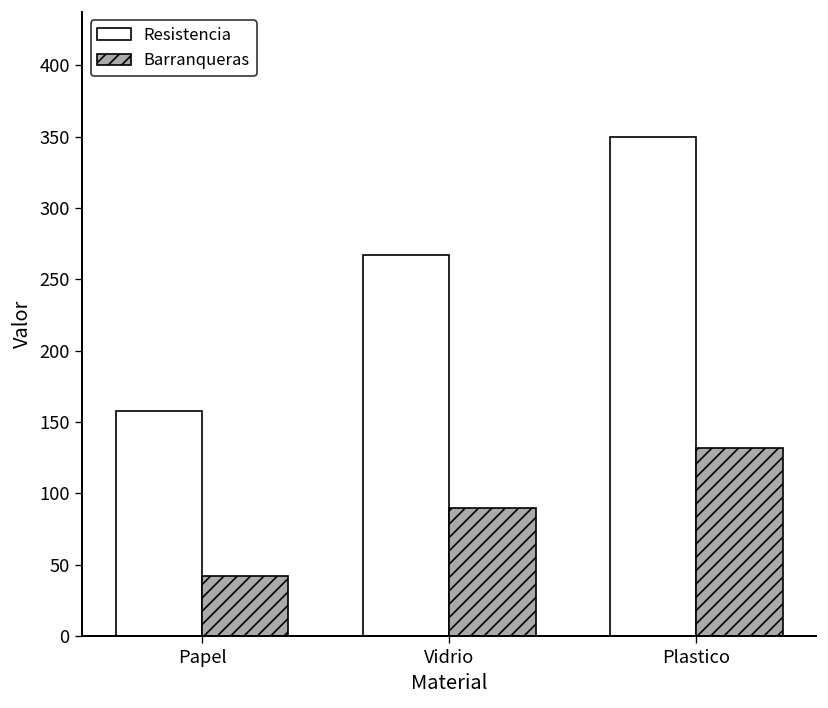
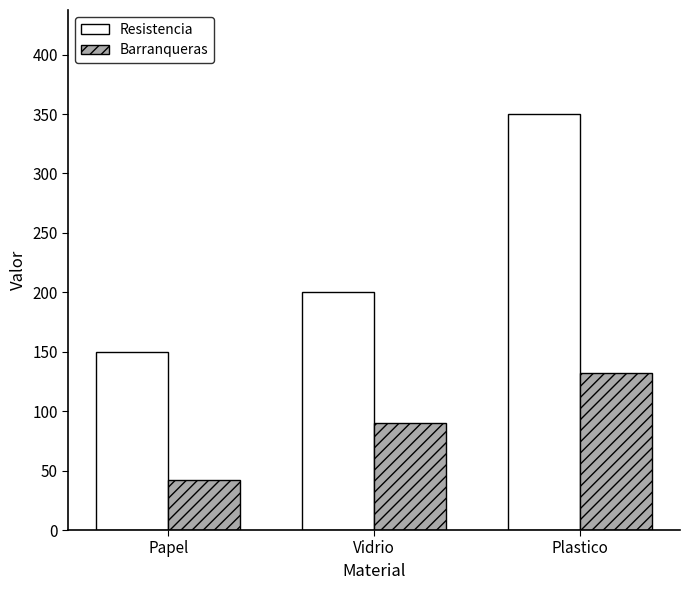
Resistencia, Papel: 158 -> 150
Resistencia, Vidrio: 267 -> 200
